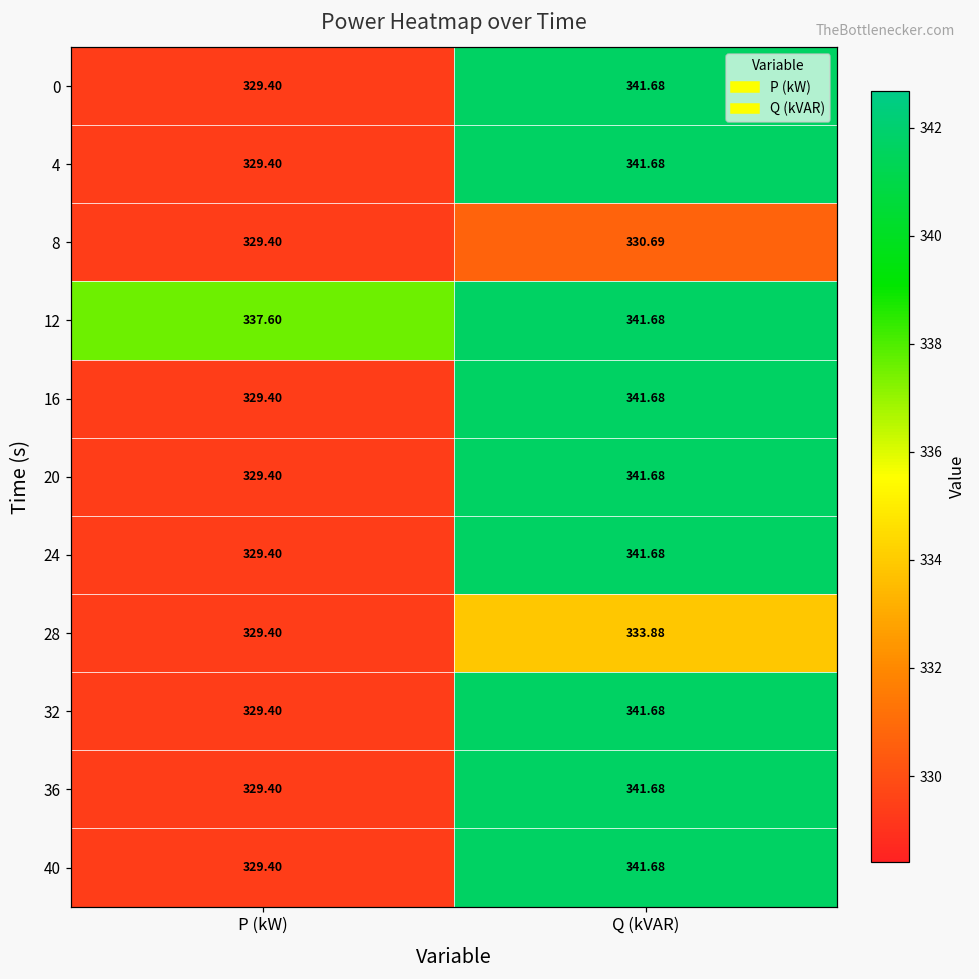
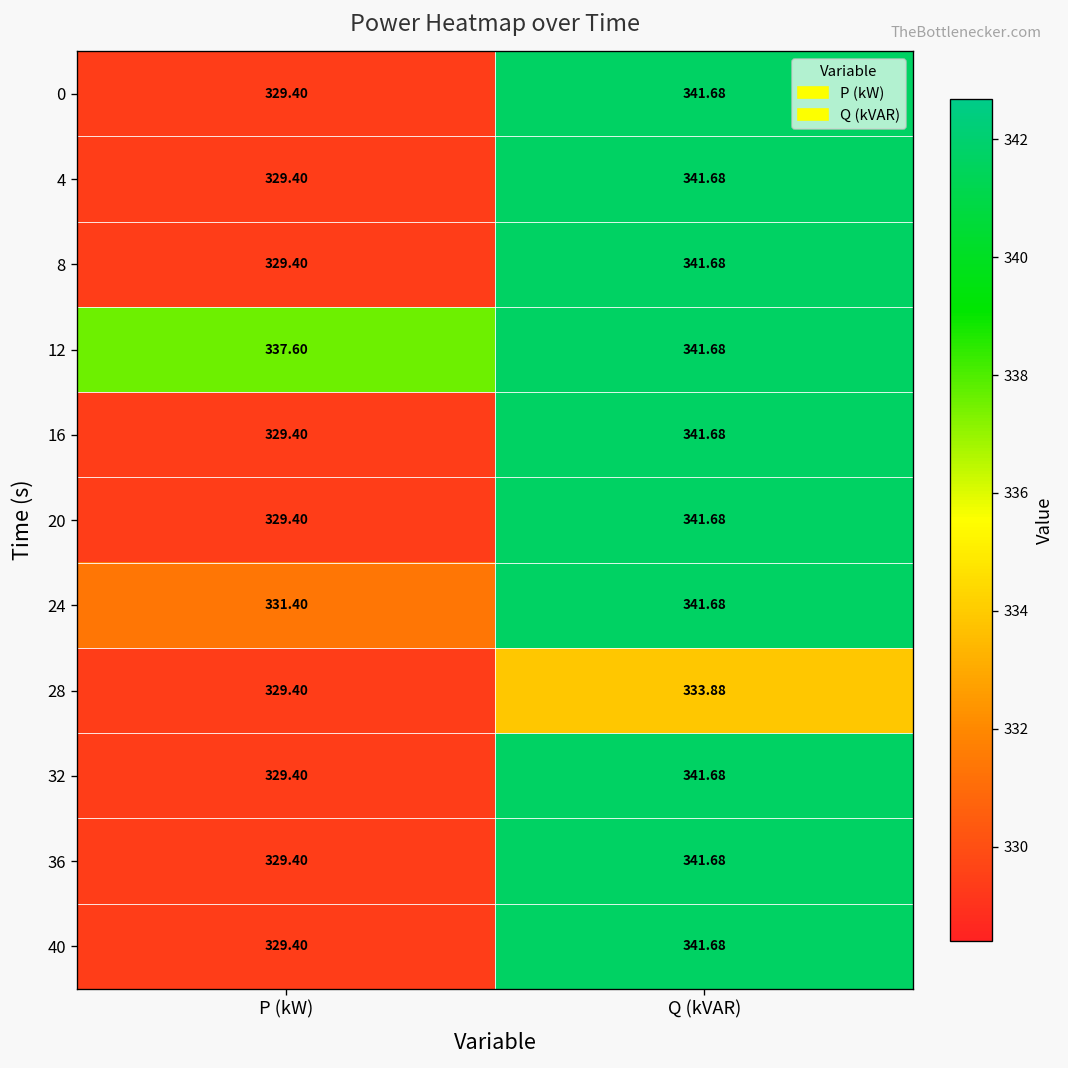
8, Q (kVAR): 330.69 -> 341.68
24, P (kW): 329.40 -> 331.40
